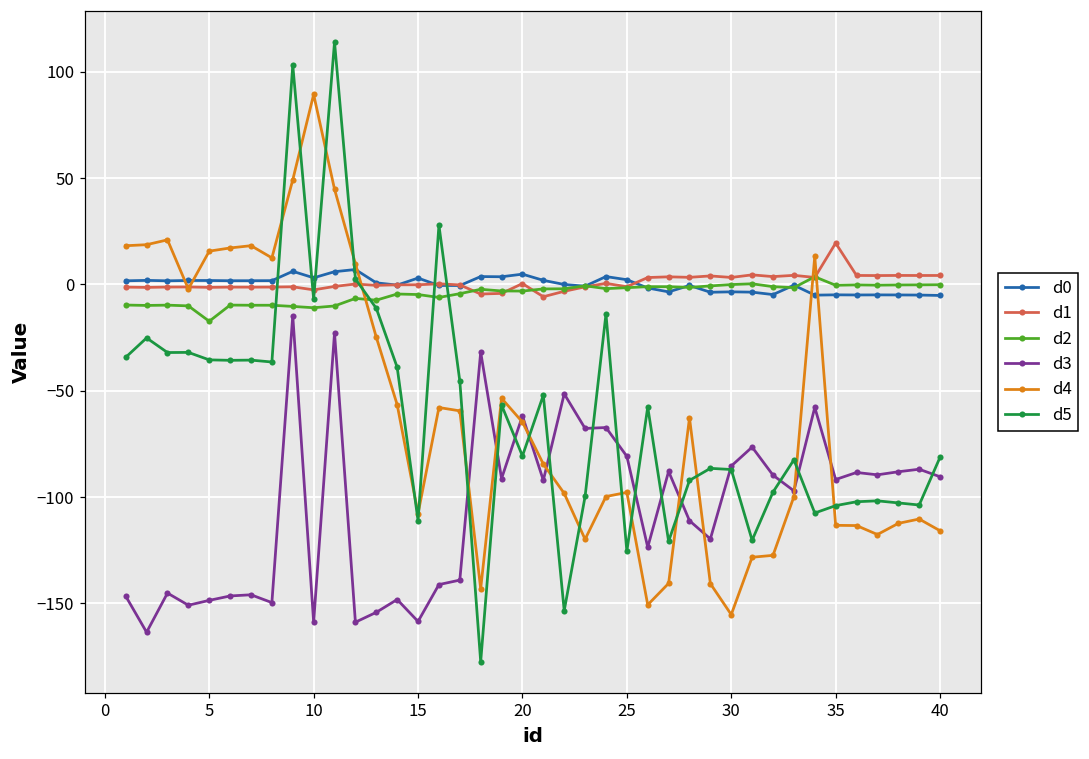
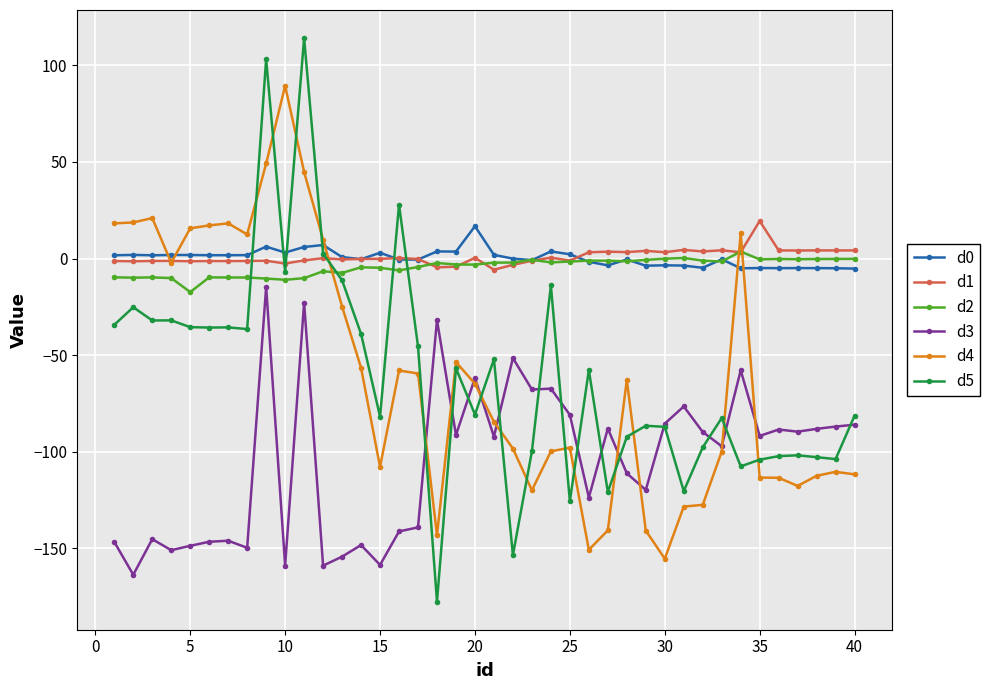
d5, 15: -111 -> -82
d0, 20: 5 -> 17
d3, 40: -90 -> -86
d4, 40: -116 -> -112
